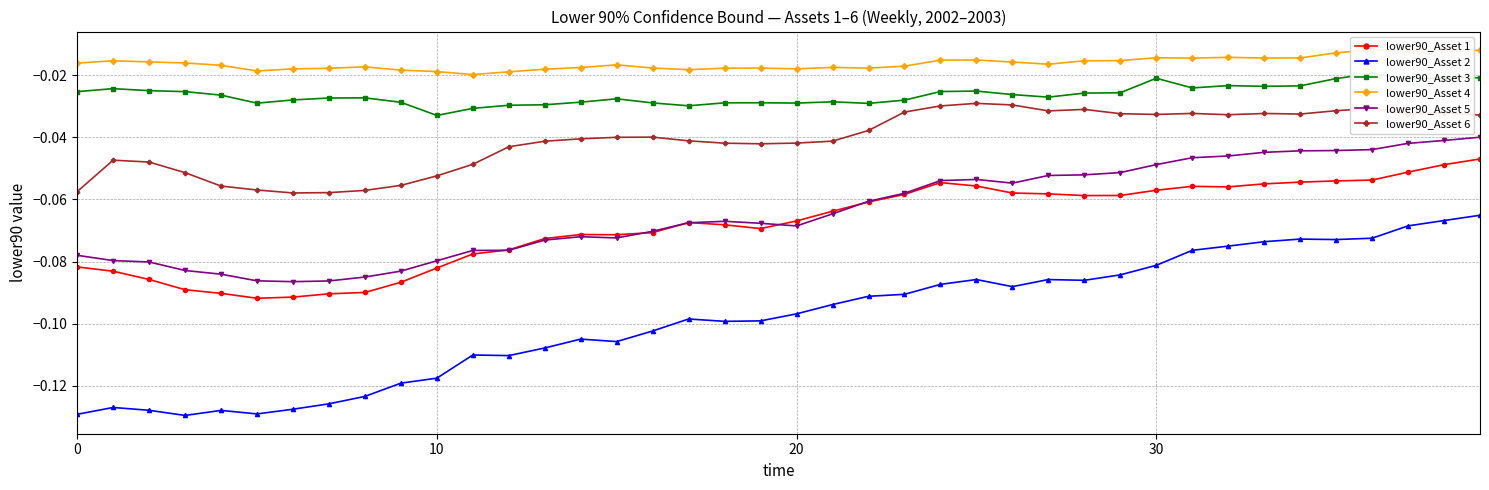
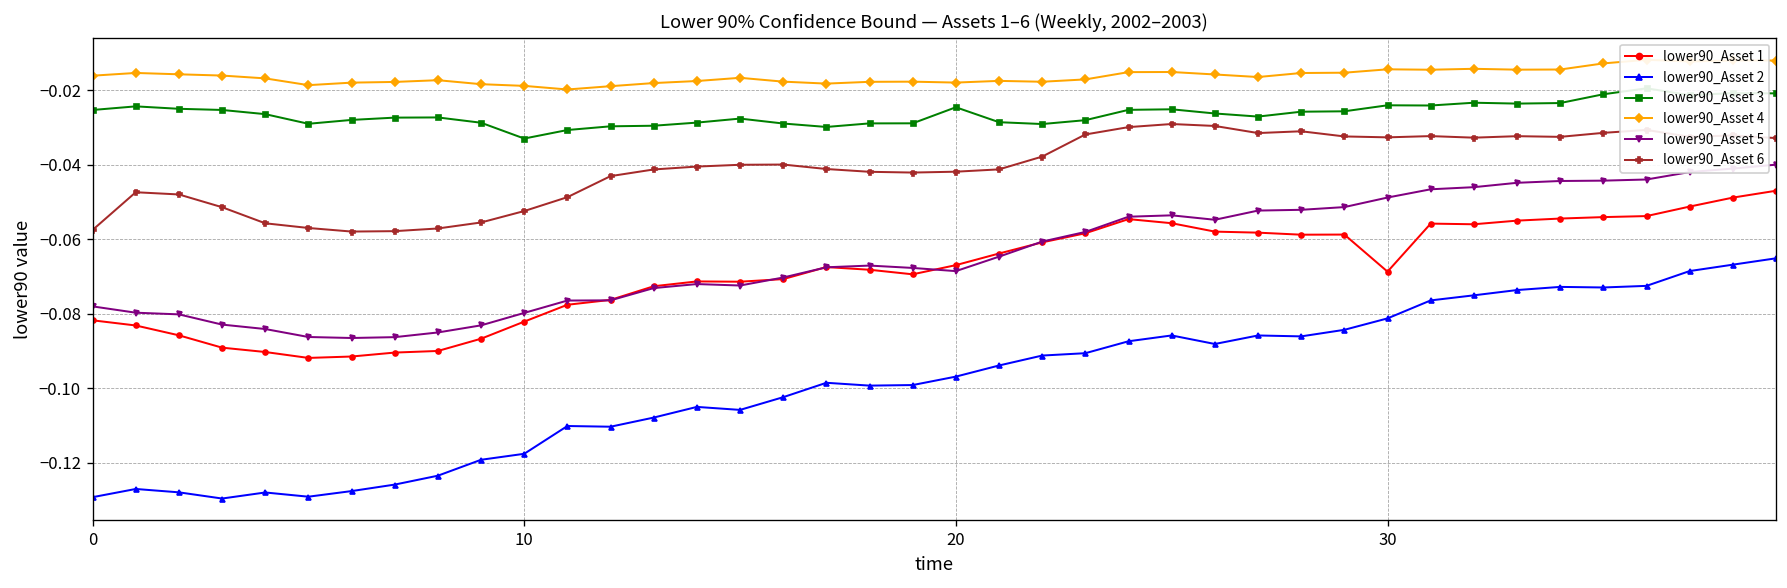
lower90_Asset 3, 20: -0.029 -> -0.025
lower90_Asset 1, 30: -0.057 -> -0.069
lower90_Asset 3, 30: -0.021 -> -0.024
